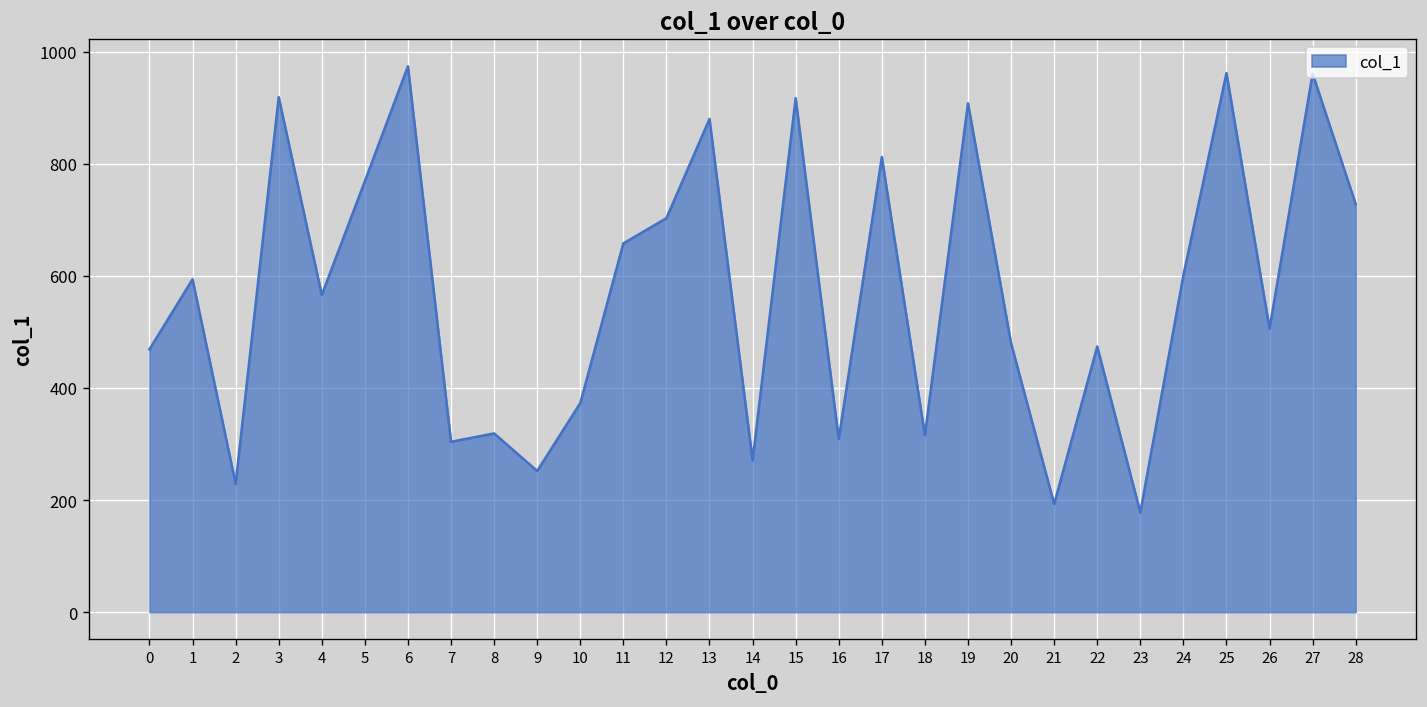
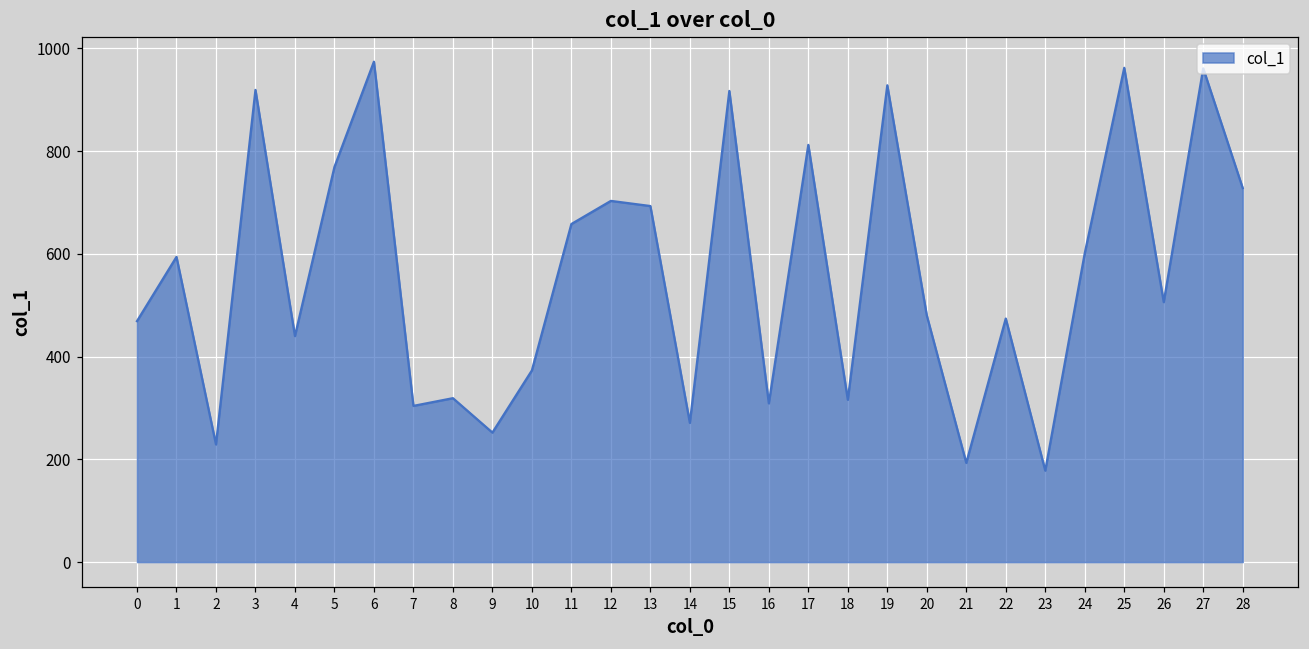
4: 570 -> 440
13: 880 -> 690
19: 910 -> 930
